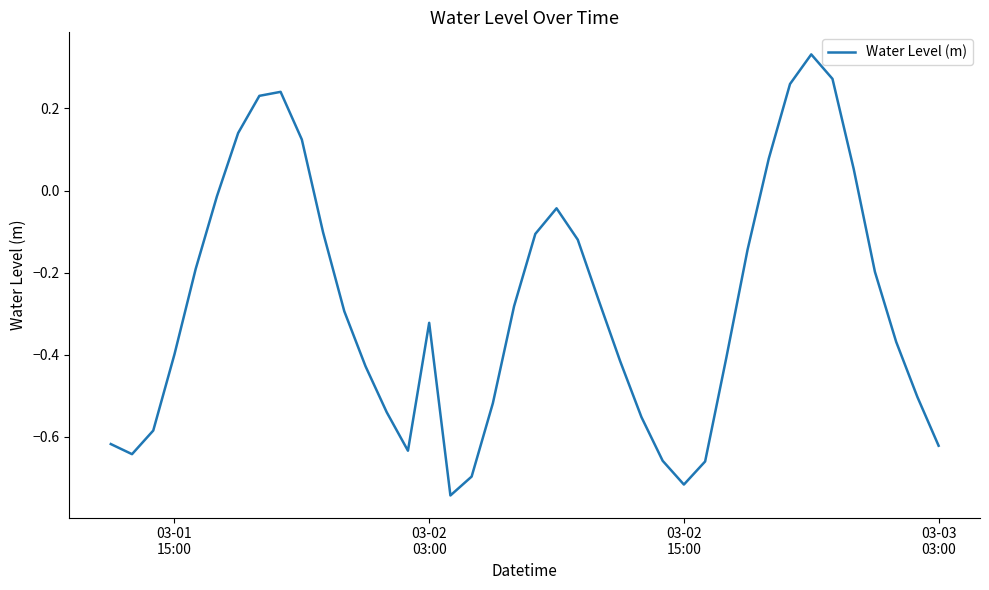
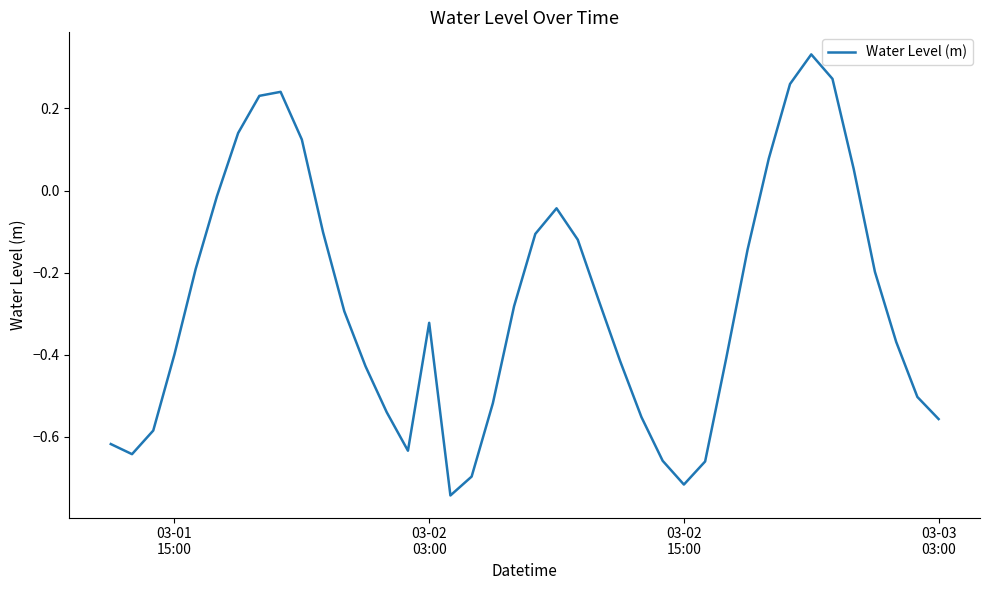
03-03 03:00: -0.62 -> -0.56
